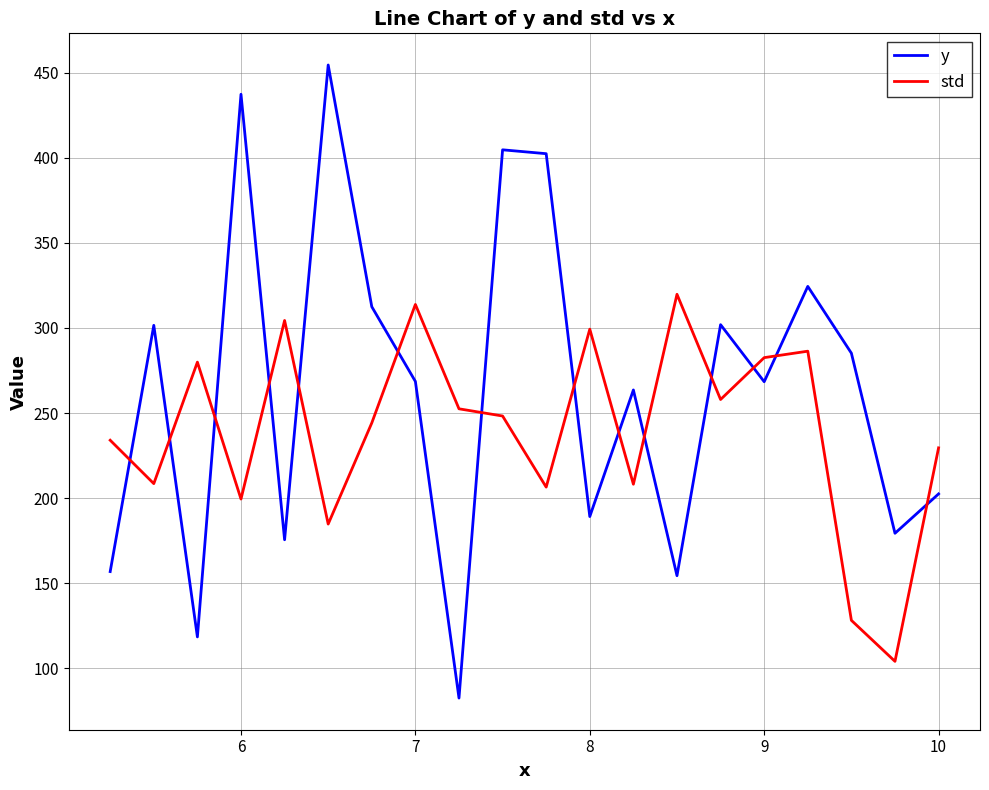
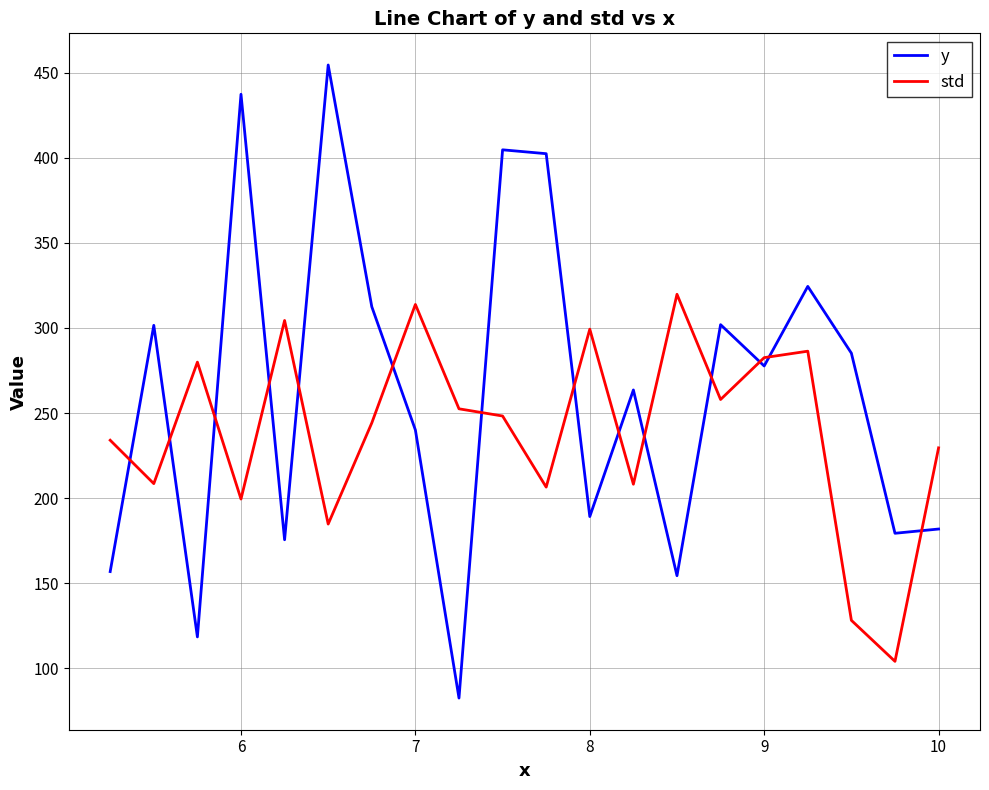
y, 7: 269 -> 240
y, 9: 268 -> 278
y, 10: 202 -> 182
